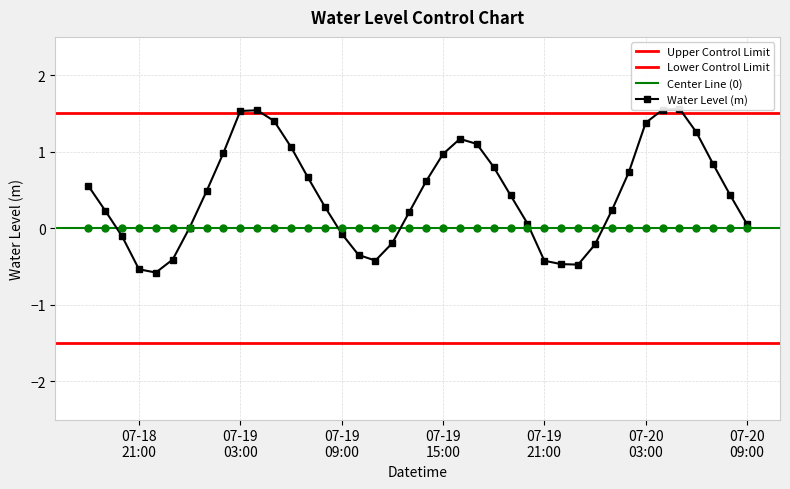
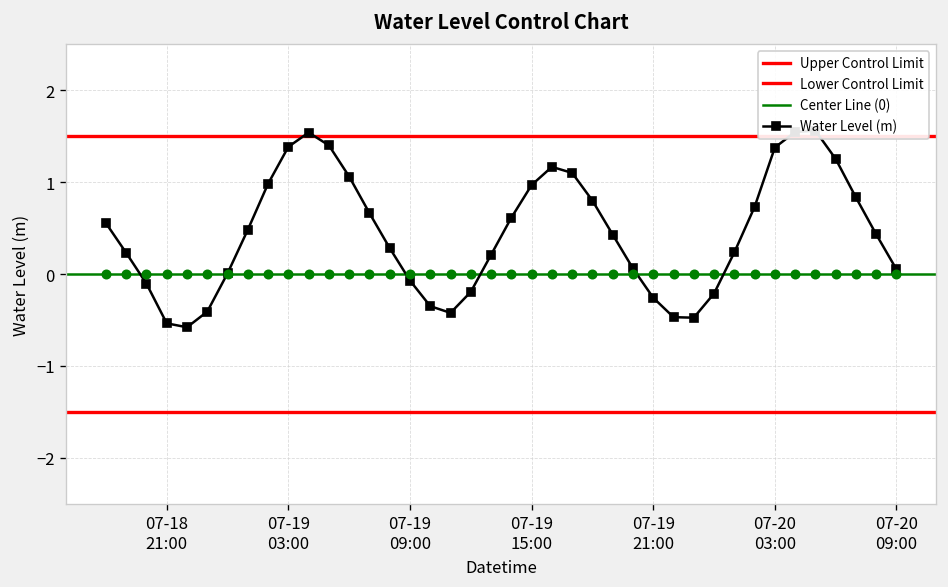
Water Level (m), 07-19 03:00: 1.5 -> 1.4
Water Level (m), 07-19 21:00: -0.4 -> -0.3
